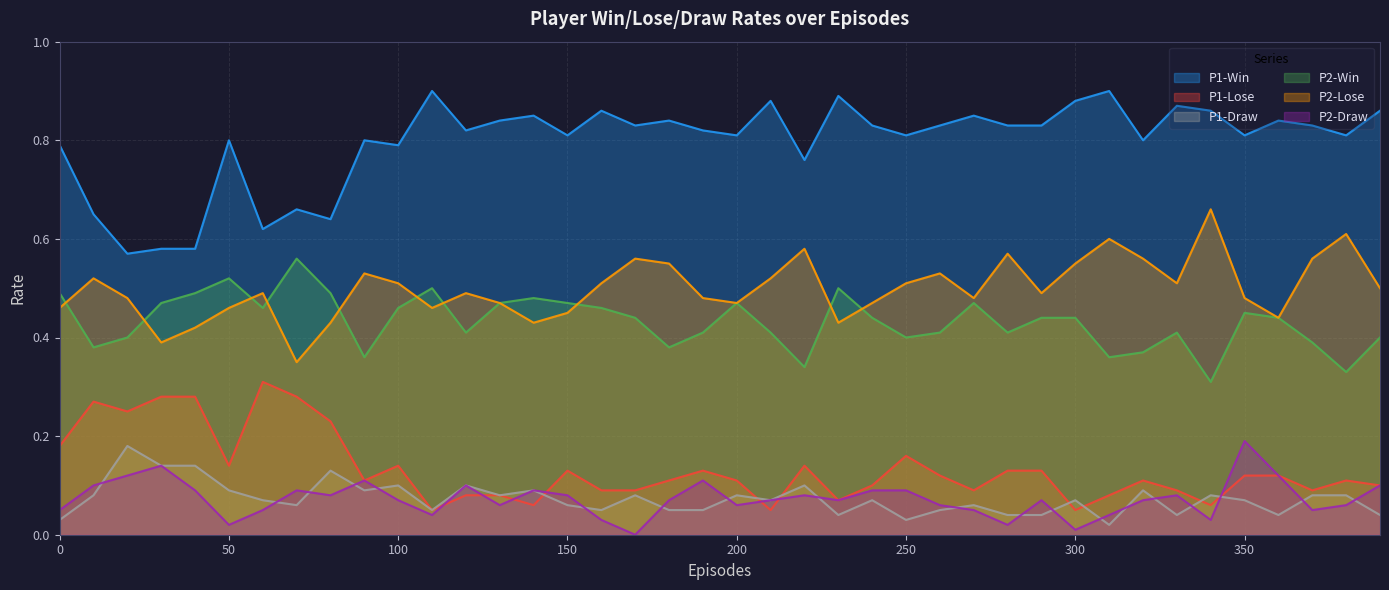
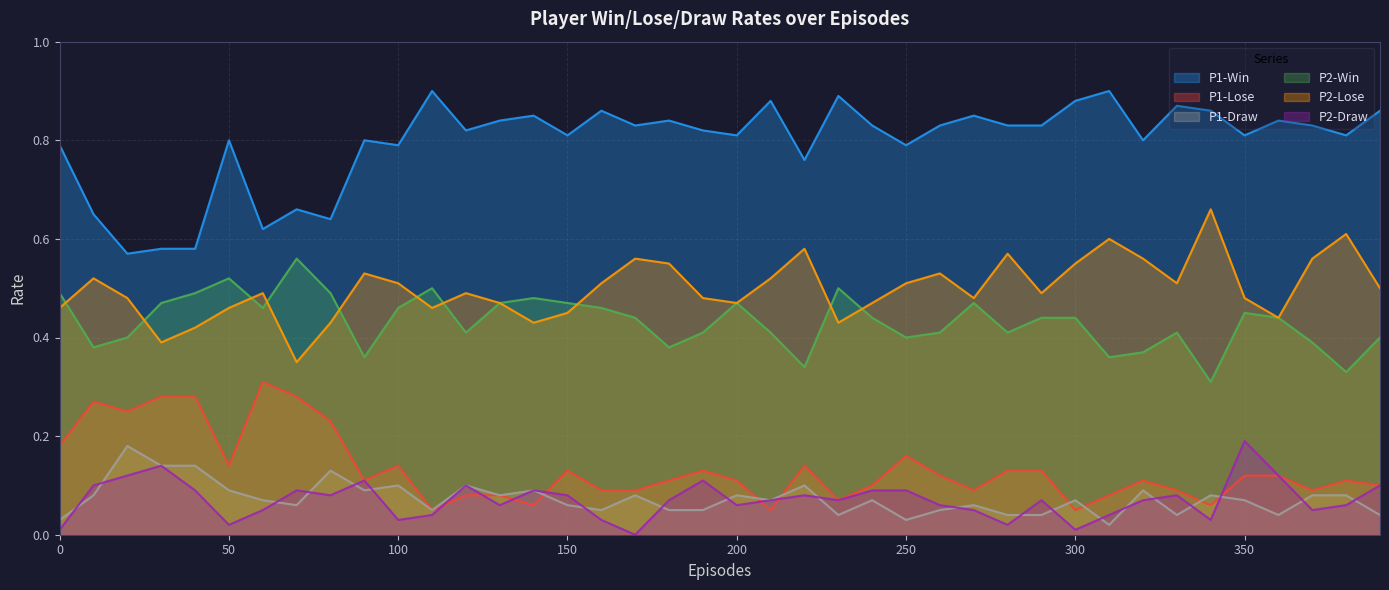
P2-Draw, 0: 0.05 -> 0.01
P2-Draw, 100: 0.07 -> 0.03
P1-Win, 250: 0.81 -> 0.79
